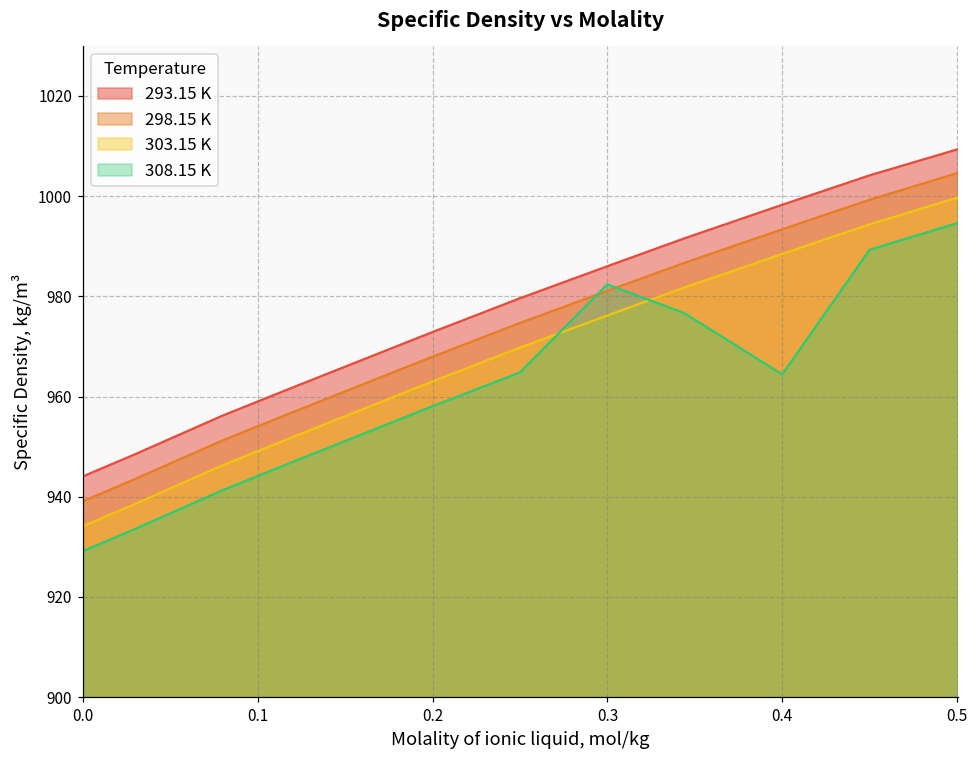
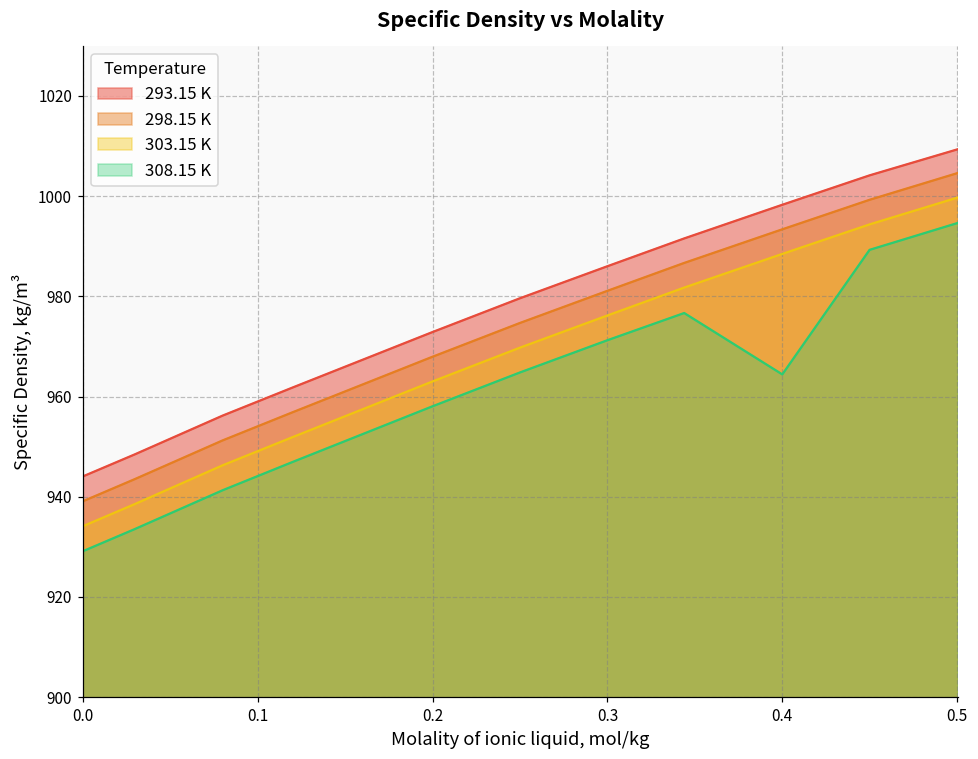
308.15 K, 0.3: 982 -> 971
